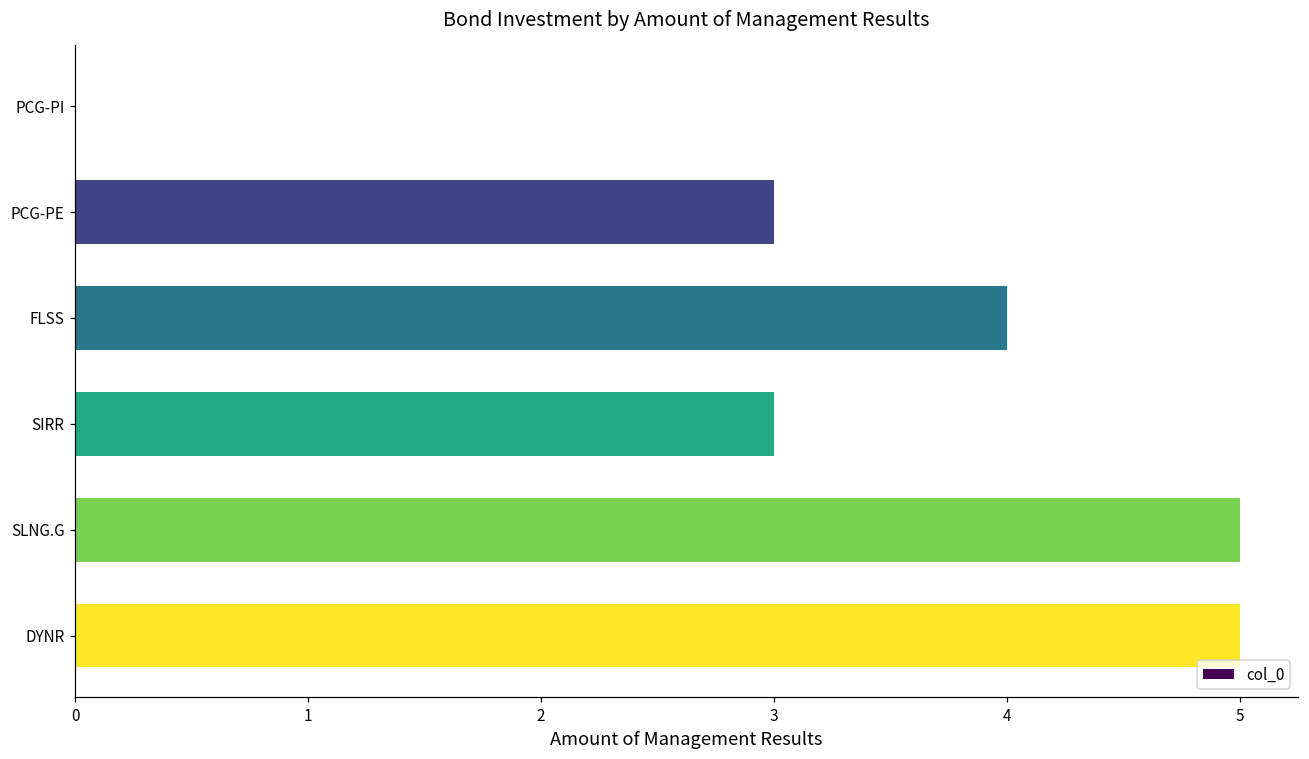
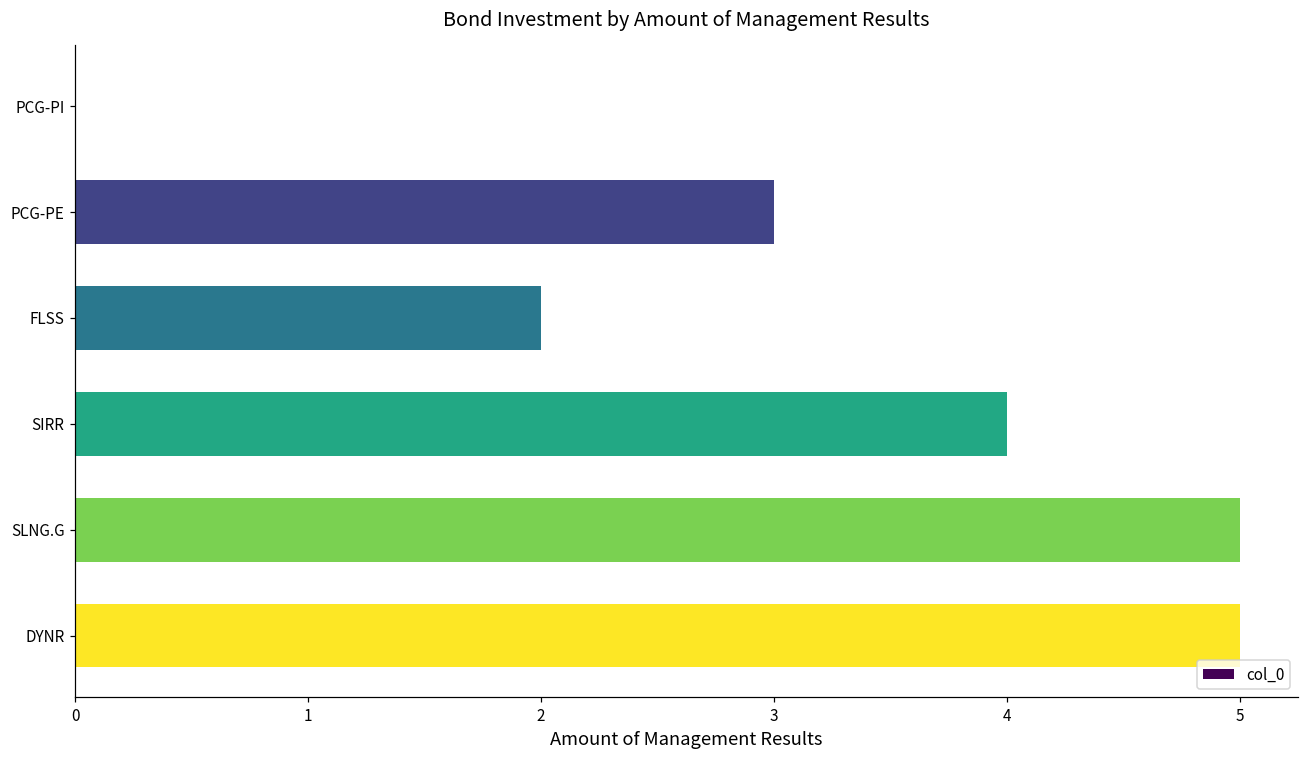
FLSS: 4 -> 2
SIRR: 3 -> 4
